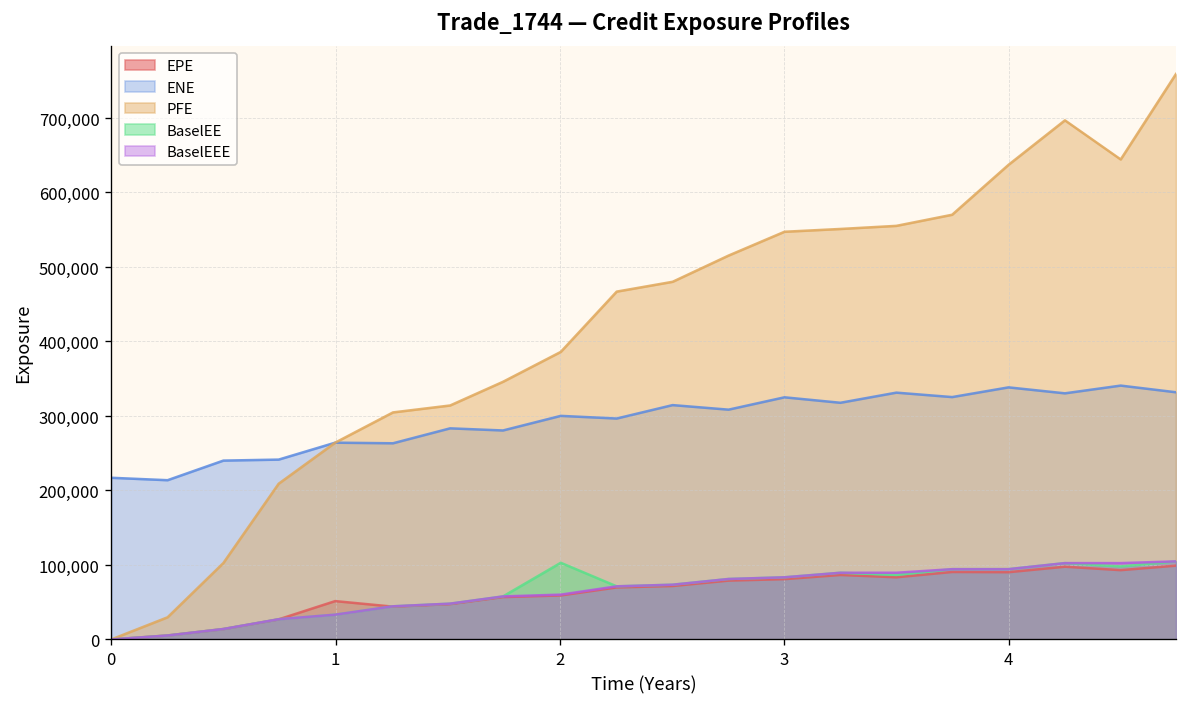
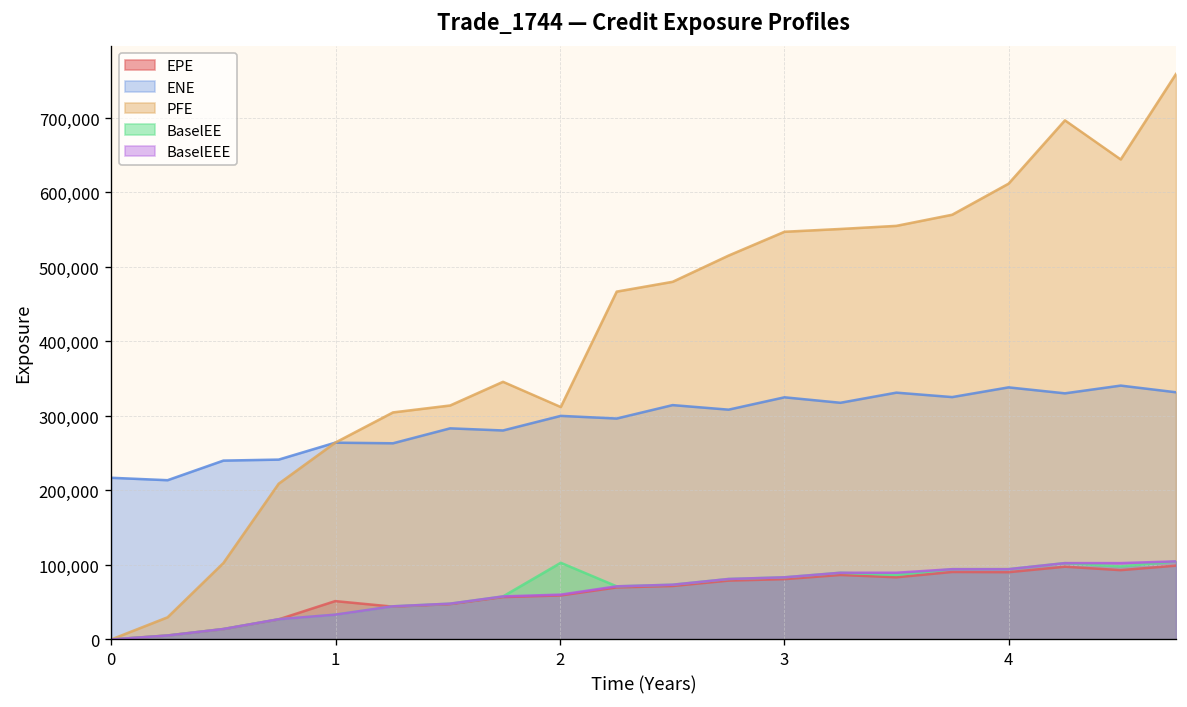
PFE, 2: 390,000 -> 310,000
PFE, 4: 640,000 -> 610,000
